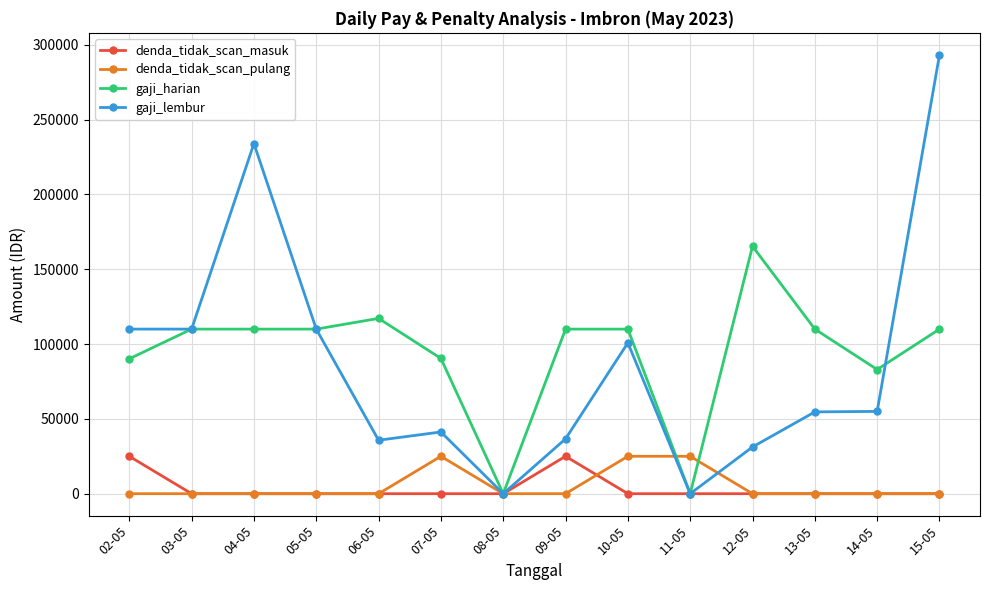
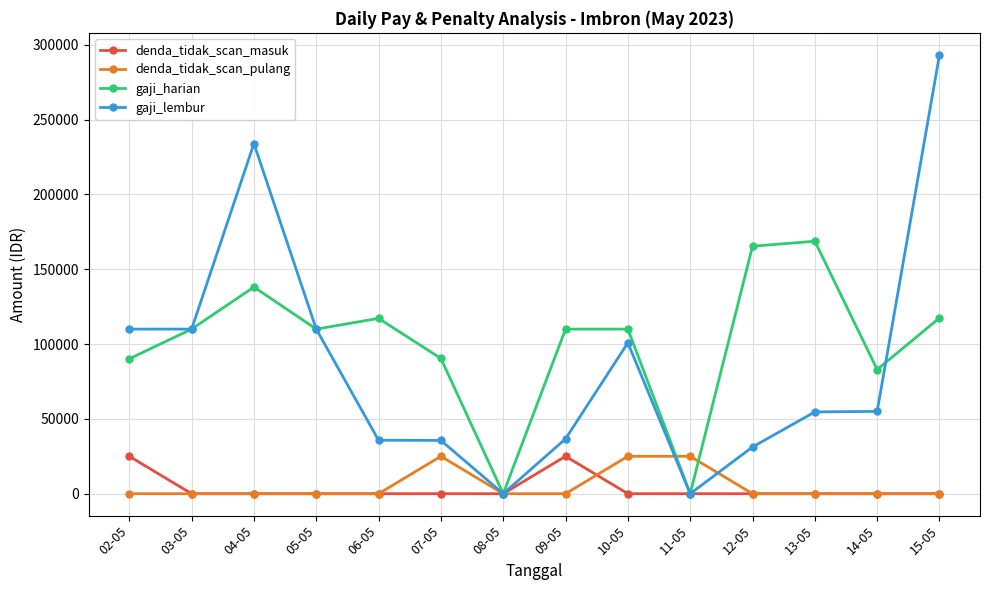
gaji_harian, 04-05: 110000 -> 138000
gaji_lembur, 07-05: 41000 -> 36000
gaji_harian, 13-05: 110000 -> 169000
gaji_harian, 15-05: 110000 -> 117000
